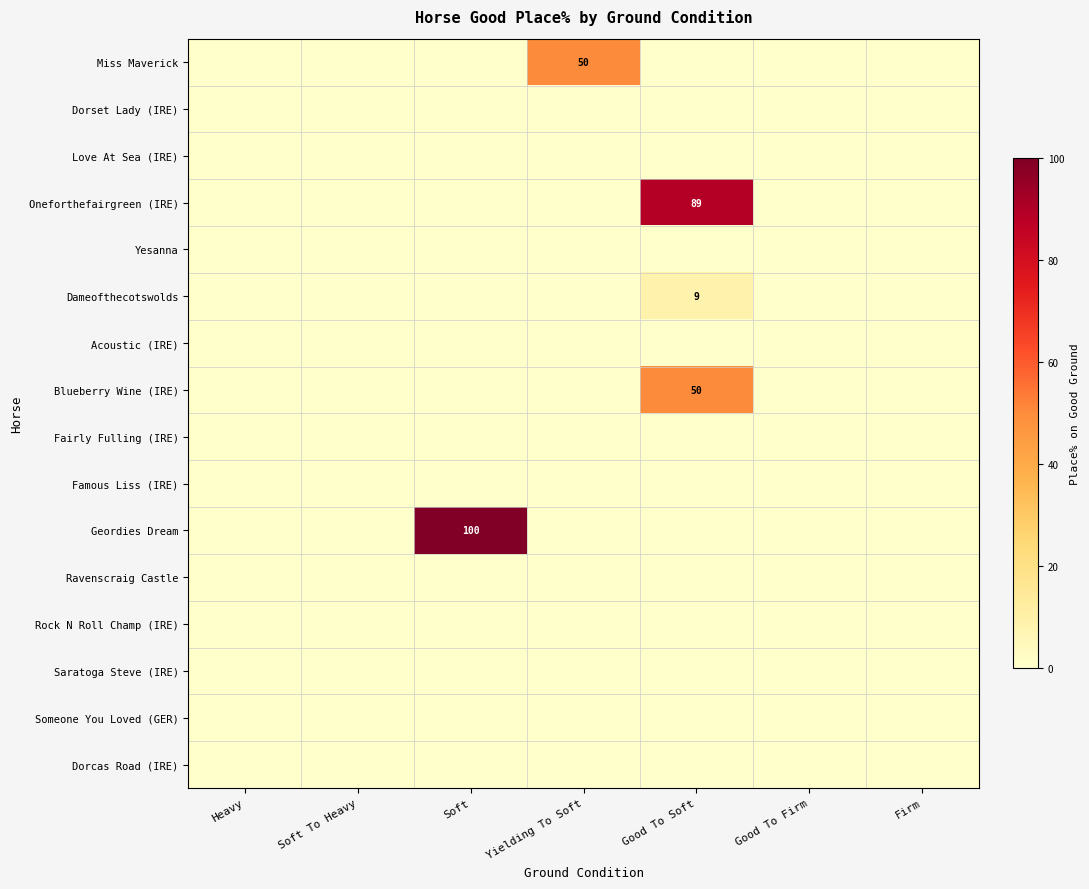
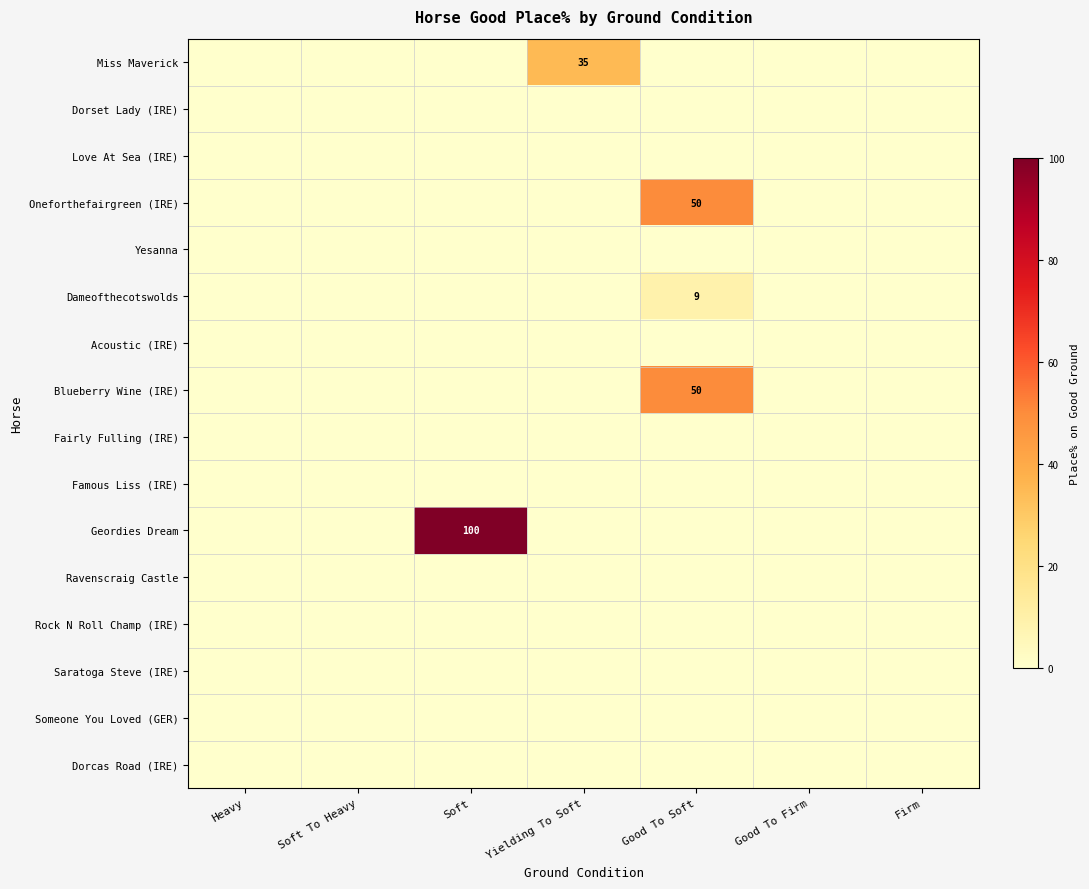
Miss Maverick, Yielding To Soft: 50 -> 35
Oneforthefairgreen (IRE), Good To Soft: 89 -> 50
